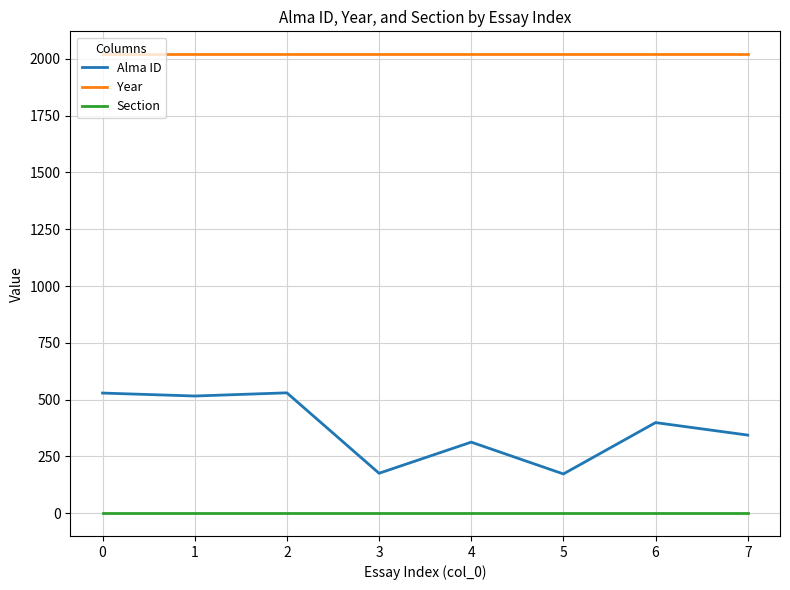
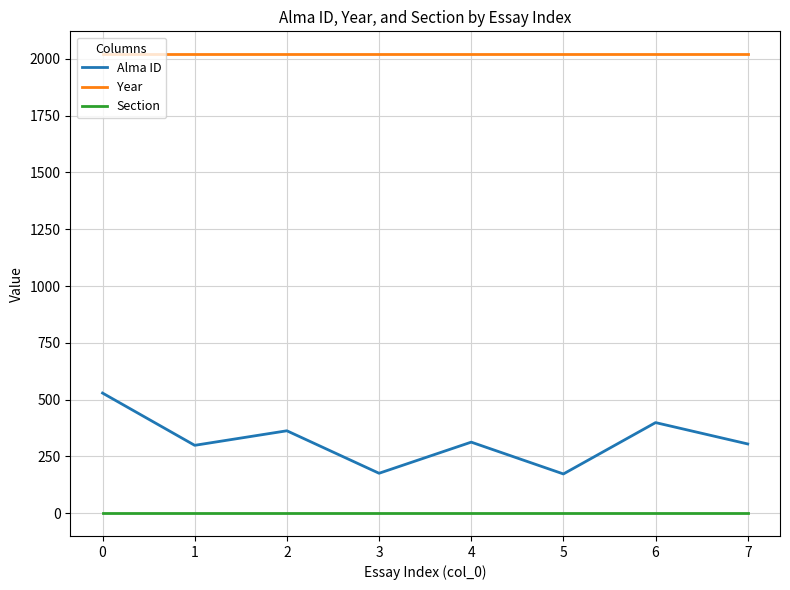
Alma ID, 1: 520 -> 300
Alma ID, 2: 530 -> 360
Alma ID, 7: 340 -> 310
